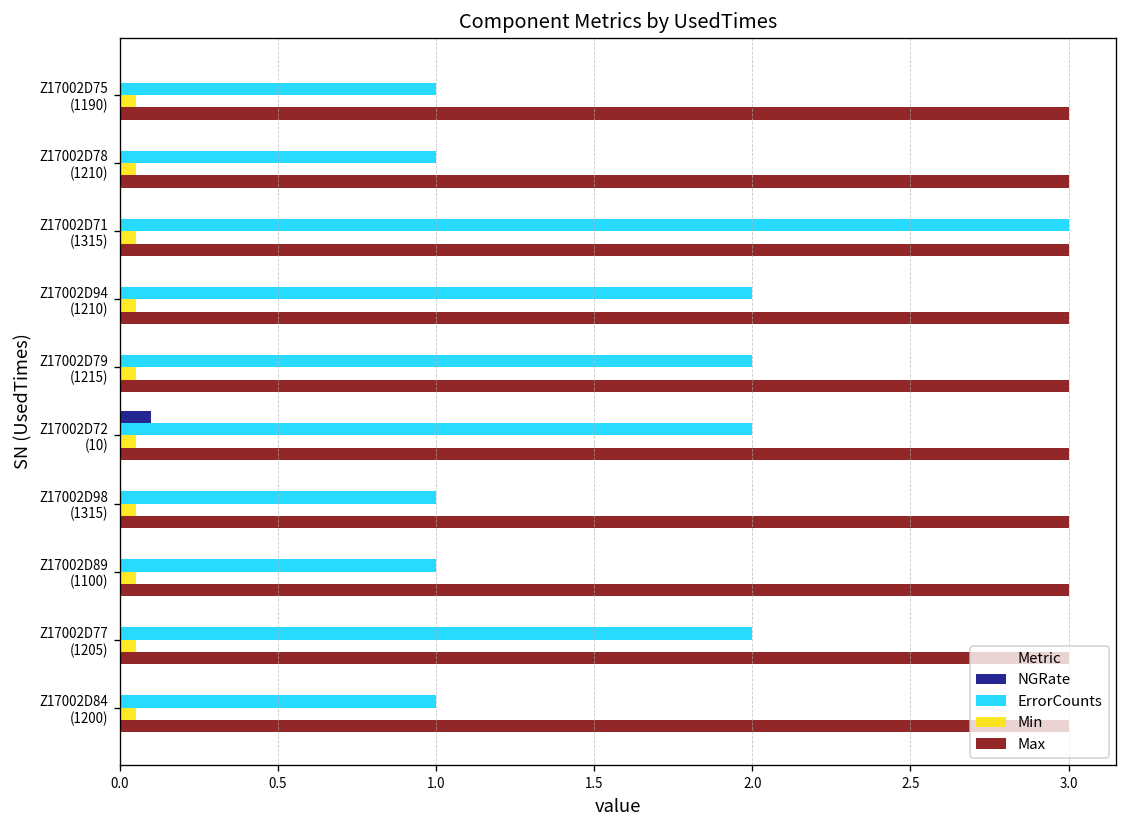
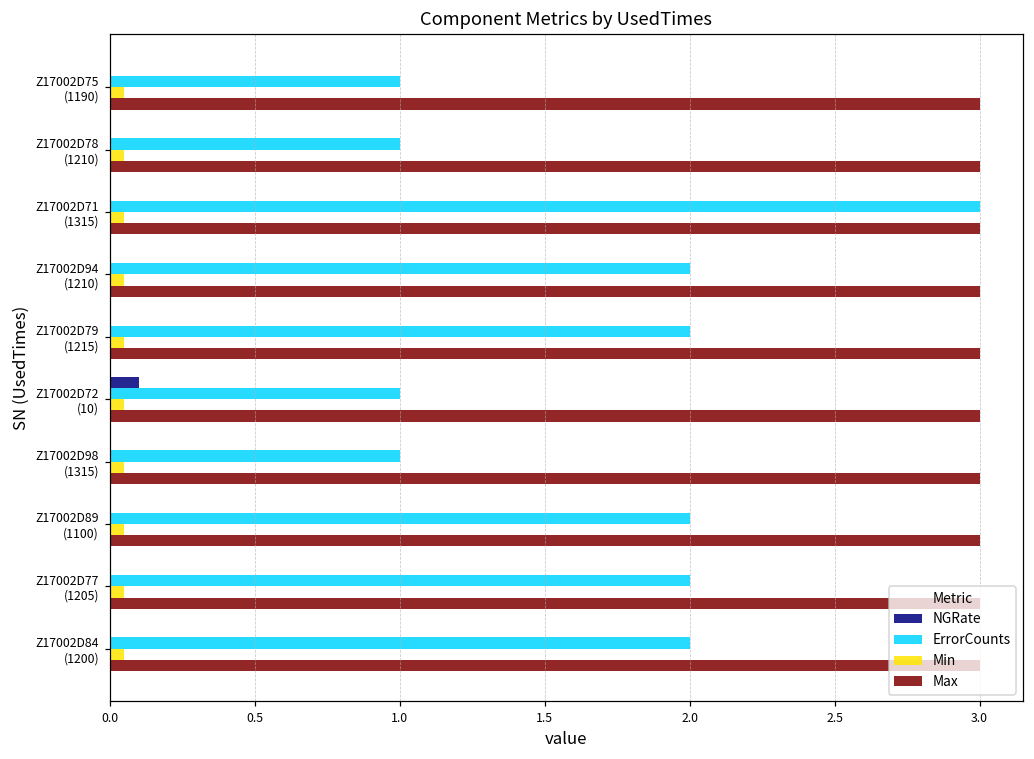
ErrorCounts, Z17002D72 (10): 2 -> 1
ErrorCounts, Z17002D89 (1100): 1 -> 2
ErrorCounts, Z17002D84 (1200): 1 -> 2
